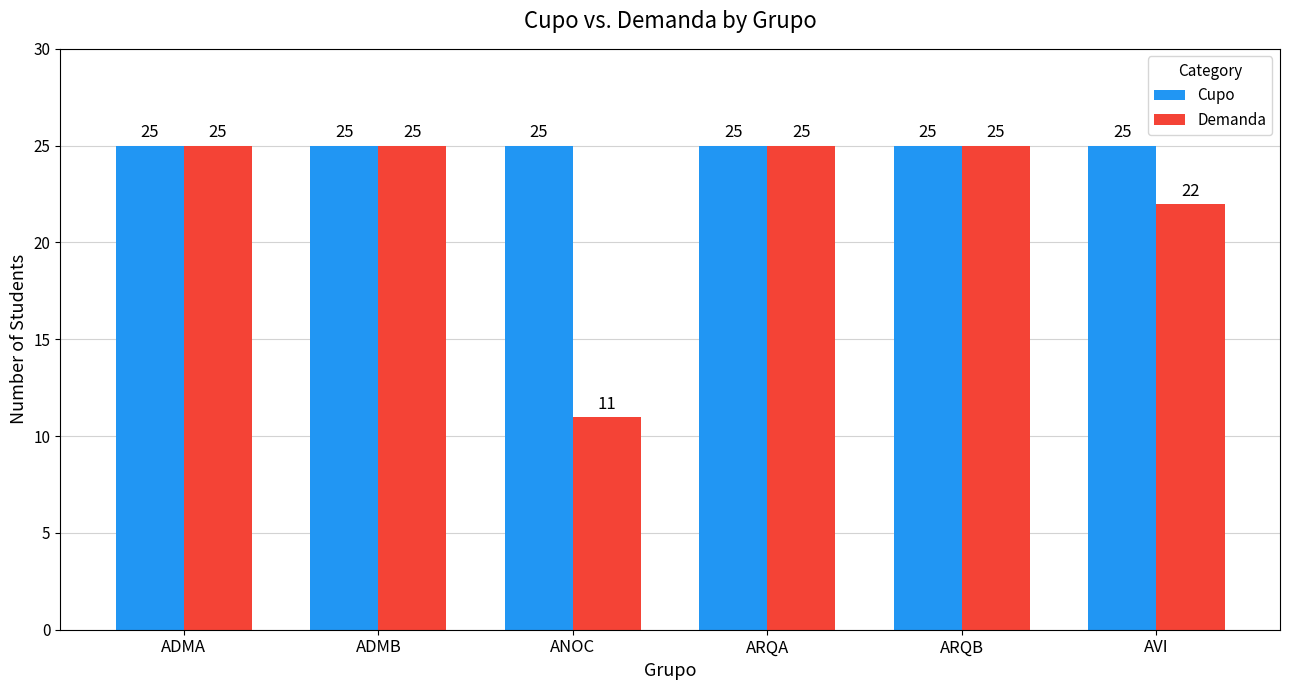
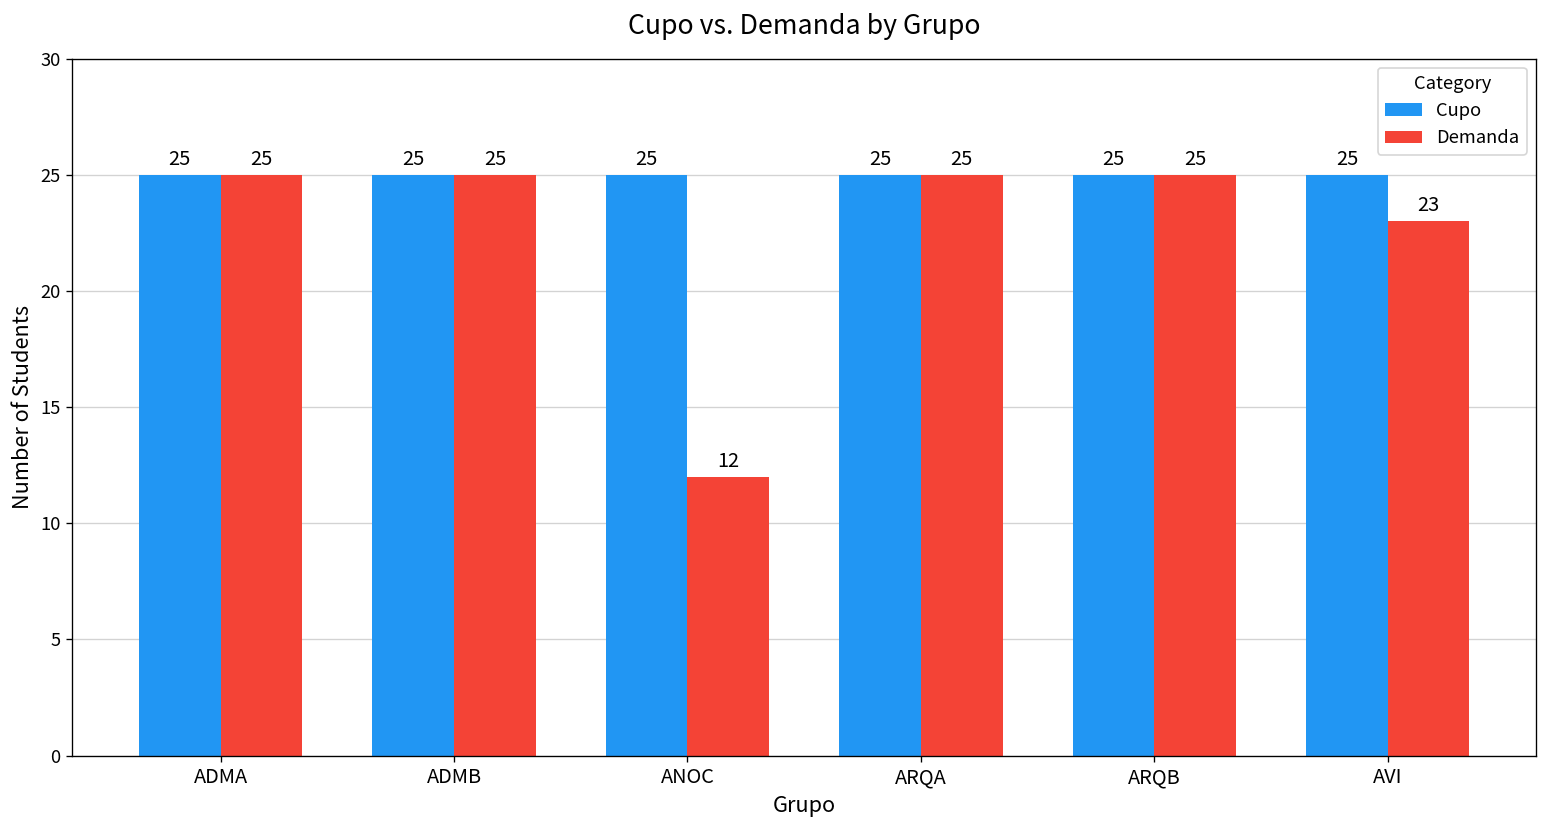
Demanda, ANOC: 11 -> 12
Demanda, AVI: 22 -> 23
